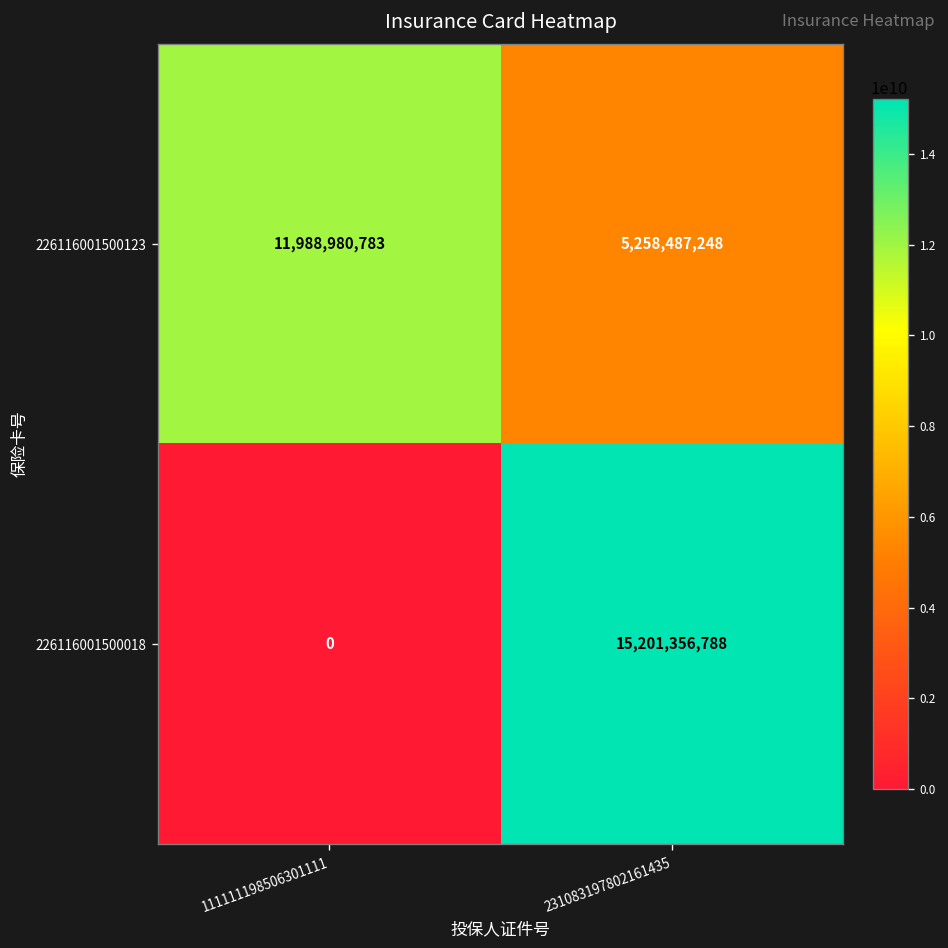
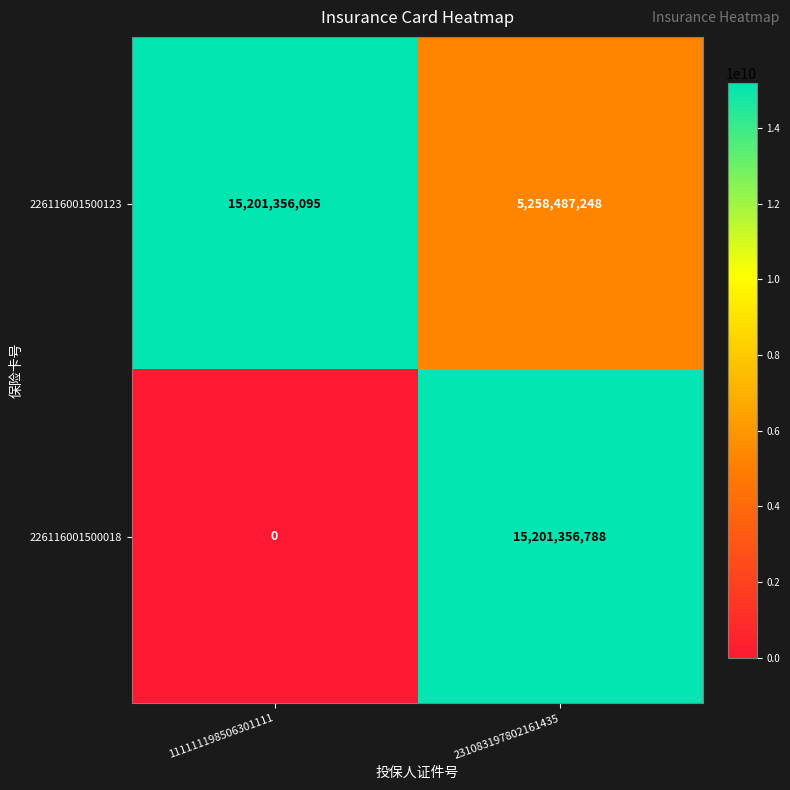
226116001500123, 111111198506301111: 11,988,980,783 -> 15,201,356,095
